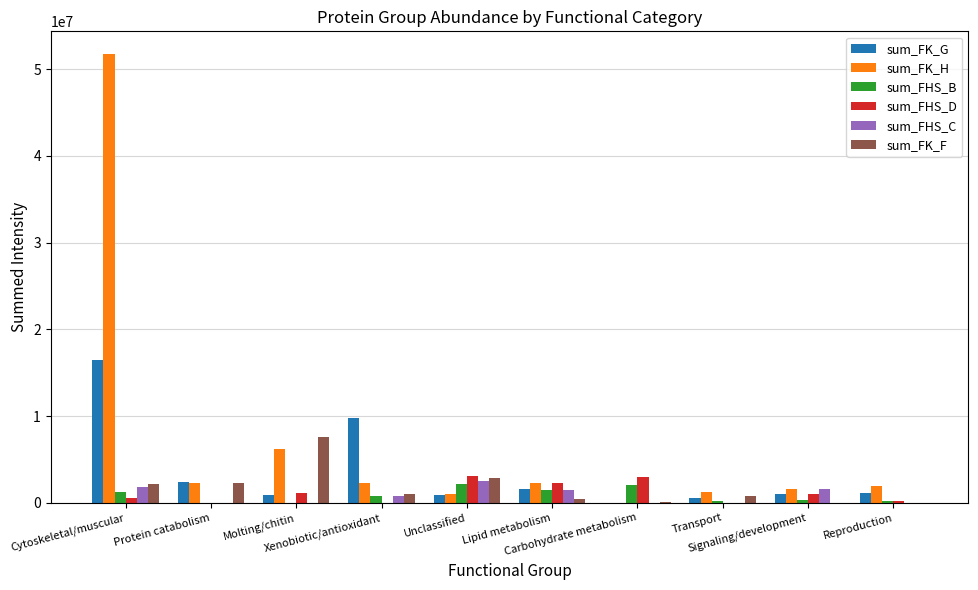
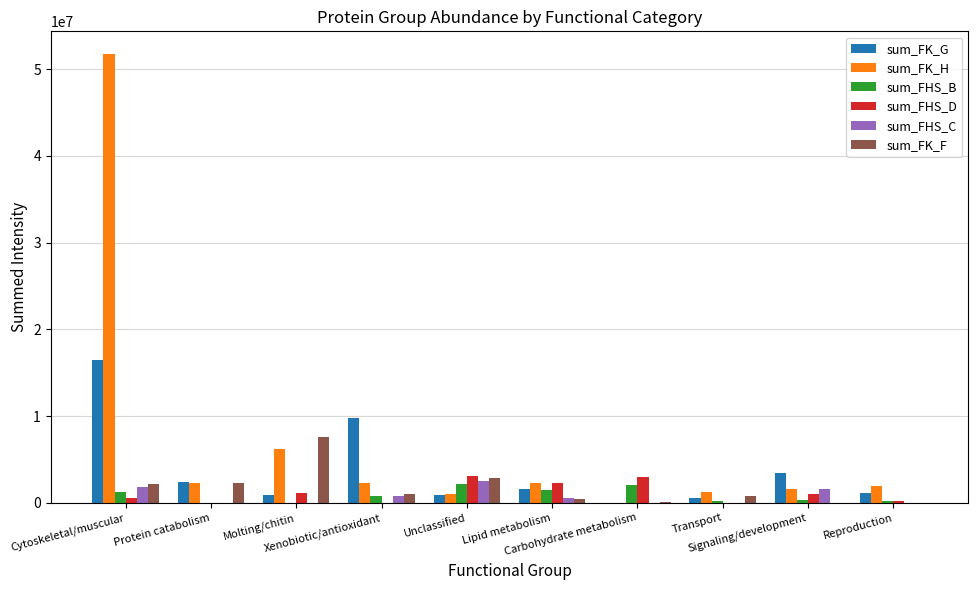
sum_FHS_C, Lipid metabolism: 1500000 -> 500000
sum_FK_G, Signaling/development: 1000000 -> 3000000
